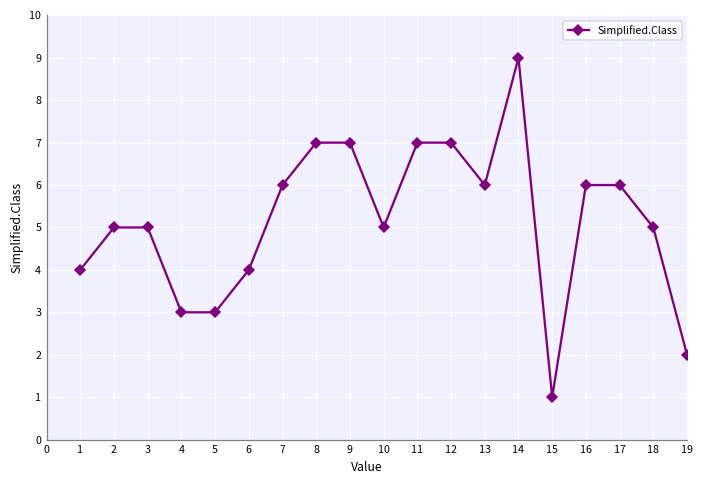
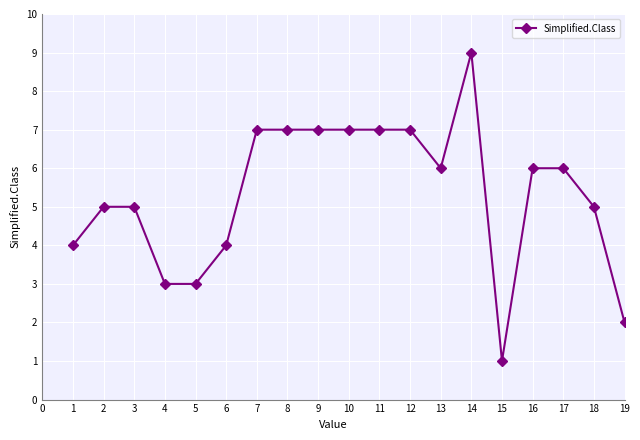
7: 6 -> 7
10: 5 -> 7
